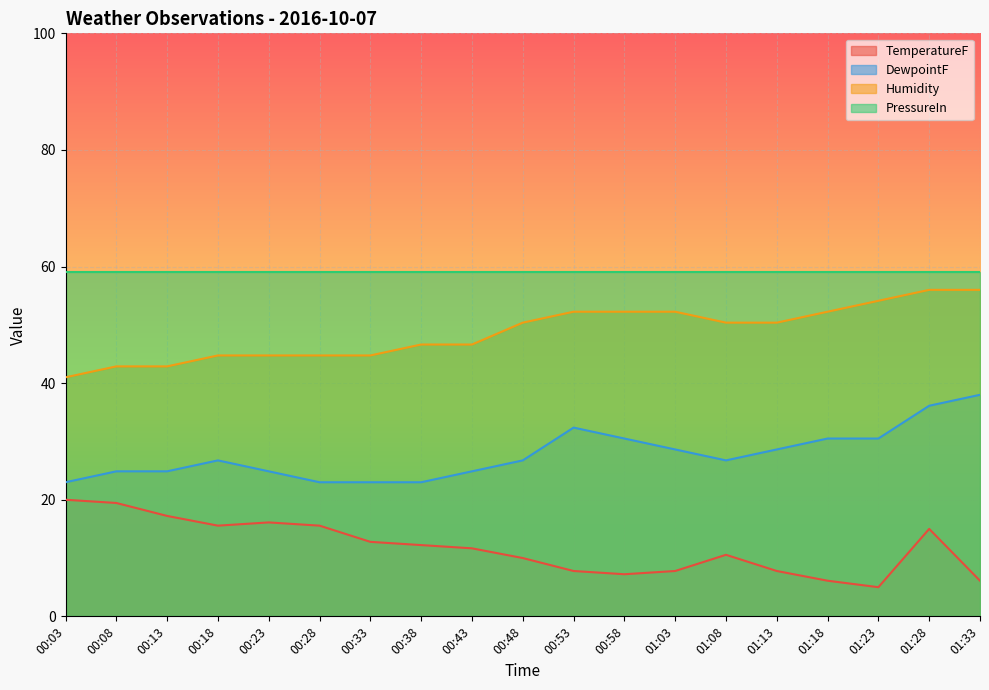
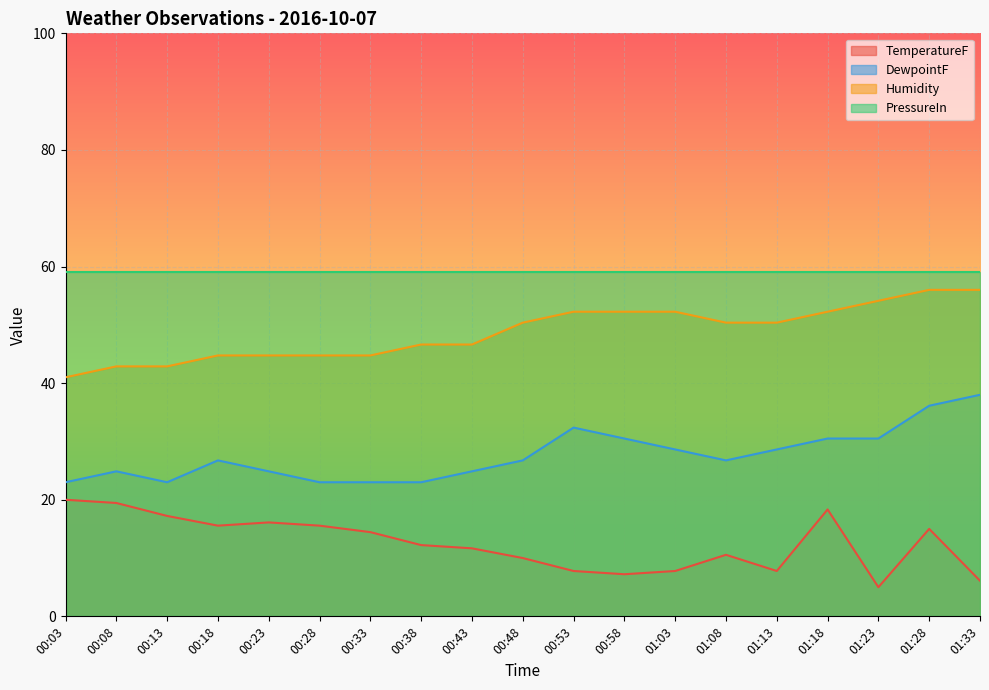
DewpointF, 00:13: 25 -> 23
TemperatureF, 00:33: 13 -> 14
TemperatureF, 01:18: 6 -> 18
